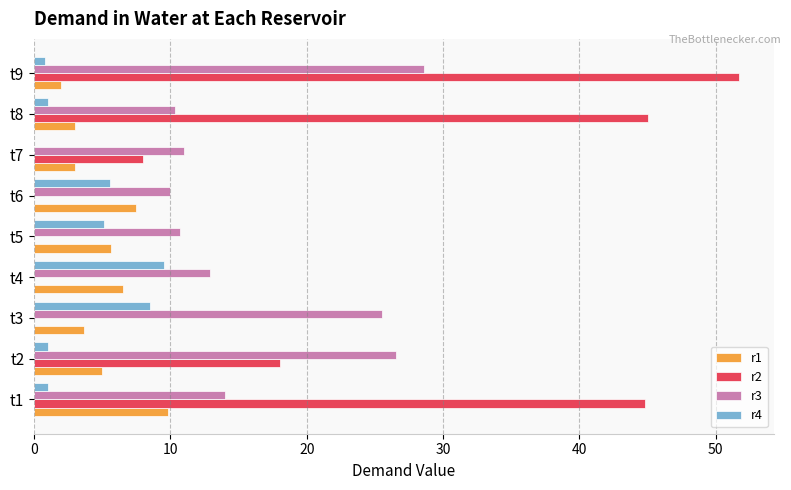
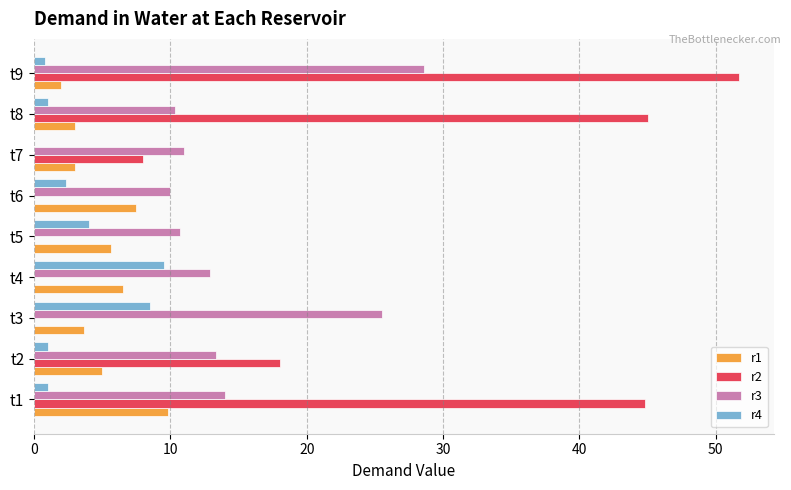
r4, t6: 5.6 -> 2.3
r4, t5: 5.1 -> 4.0
r3, t2: 26.6 -> 13.3
